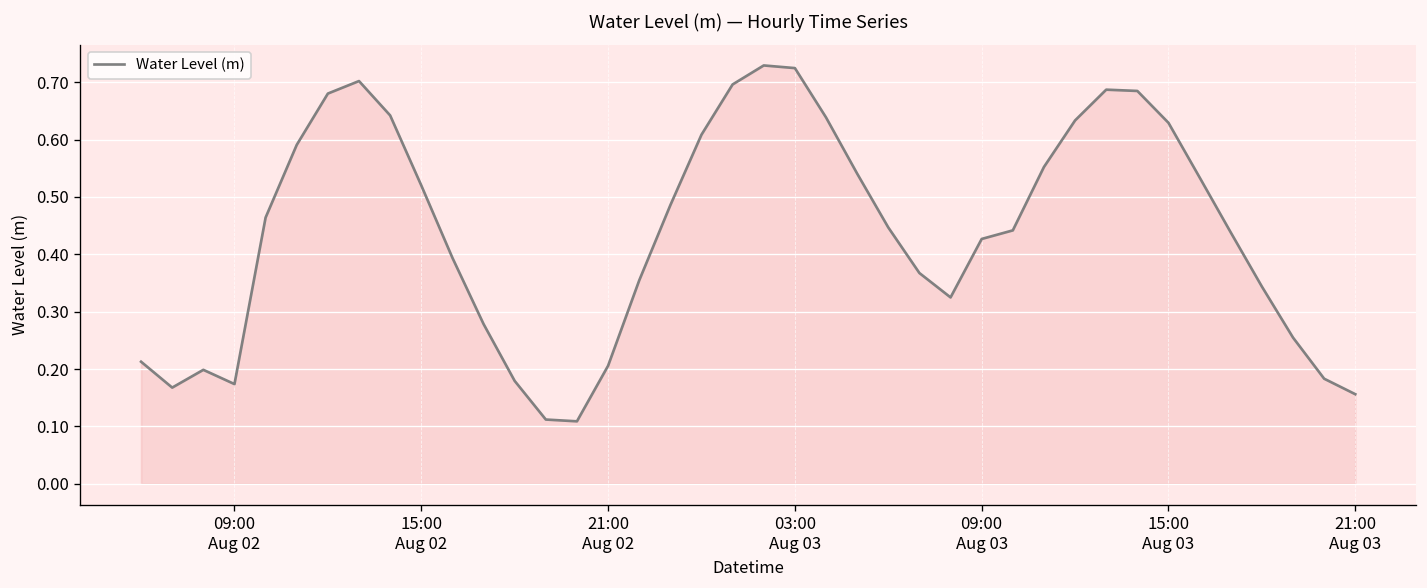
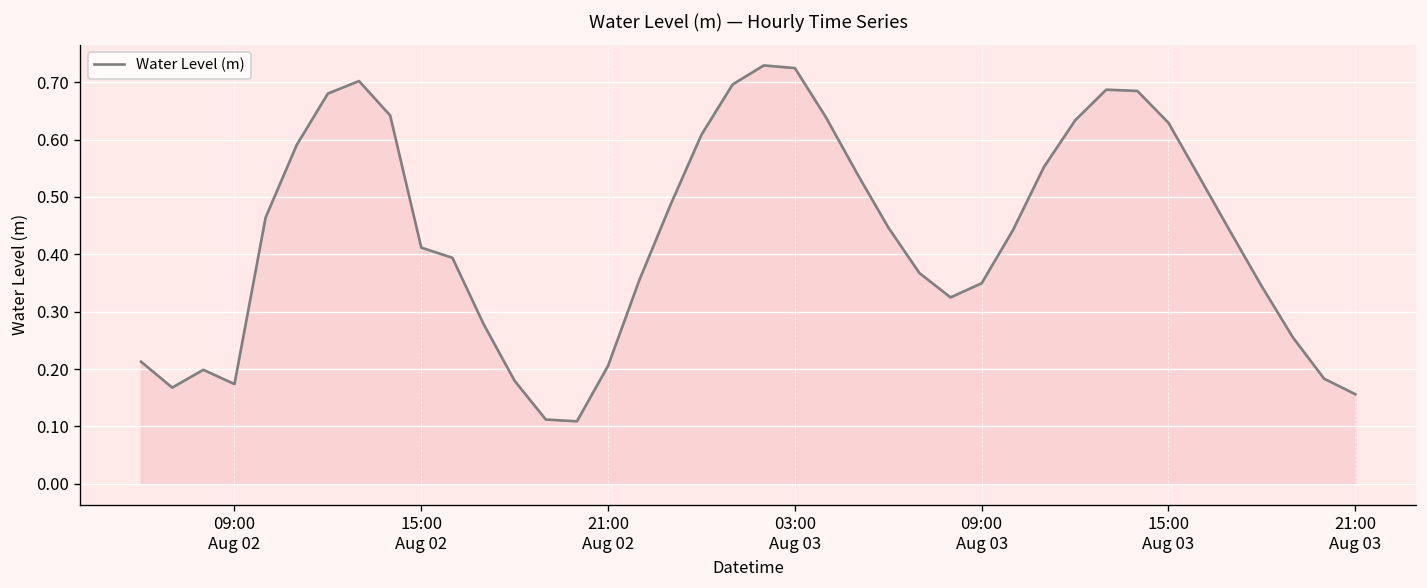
15:00 Aug 02: 0.52 -> 0.41
09:00 Aug 03: 0.43 -> 0.35
